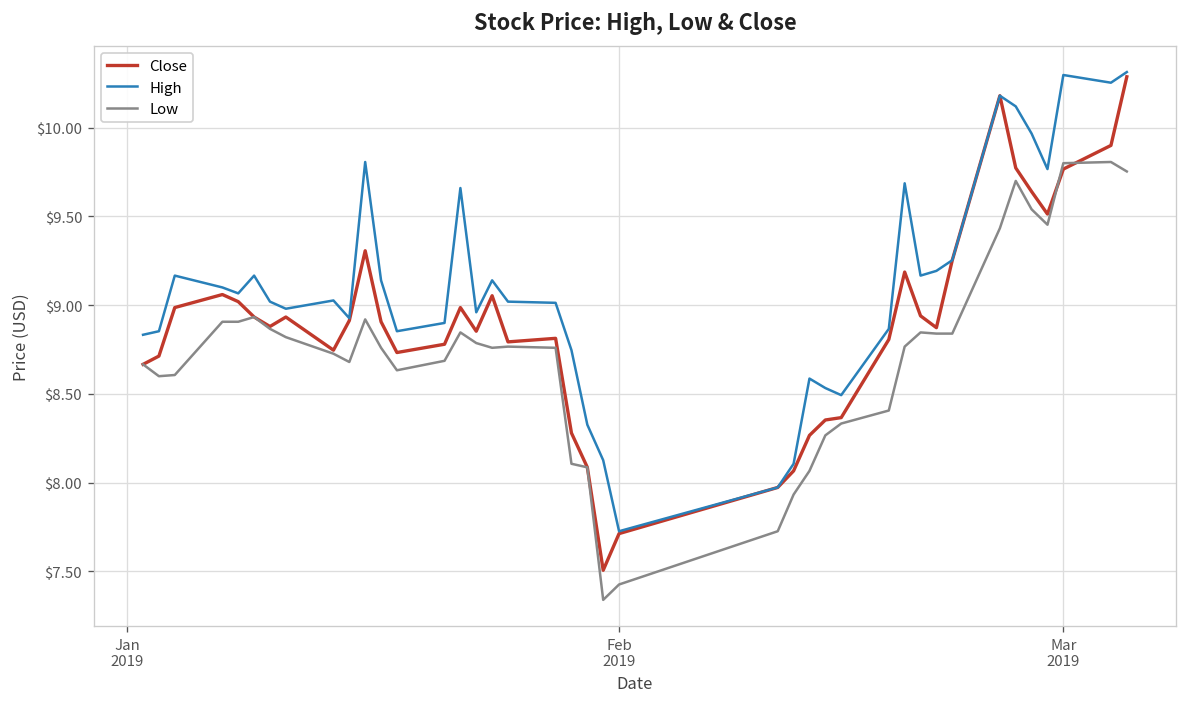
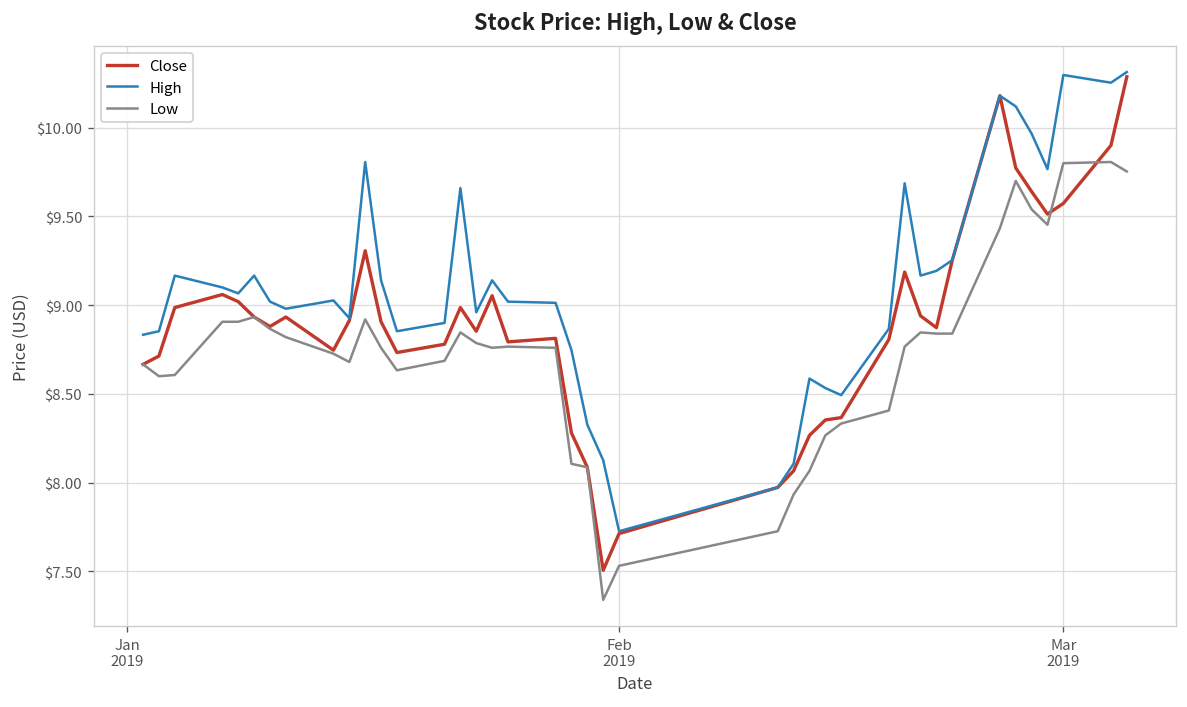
Low, Feb 2019: $7.43 -> $7.53
Close, Mar 2019: $9.77 -> $9.57
